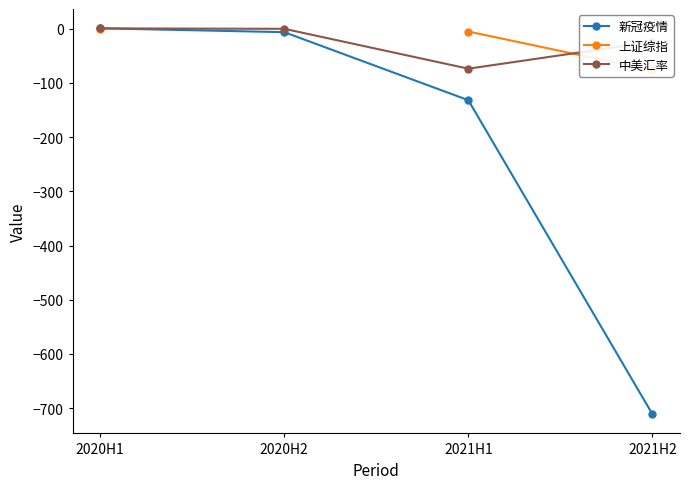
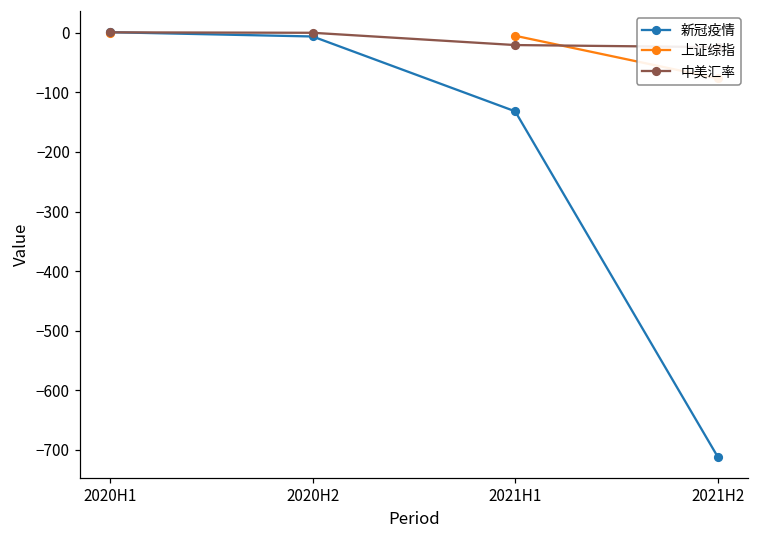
中美汇率, 2021H1: -70 -> -20
